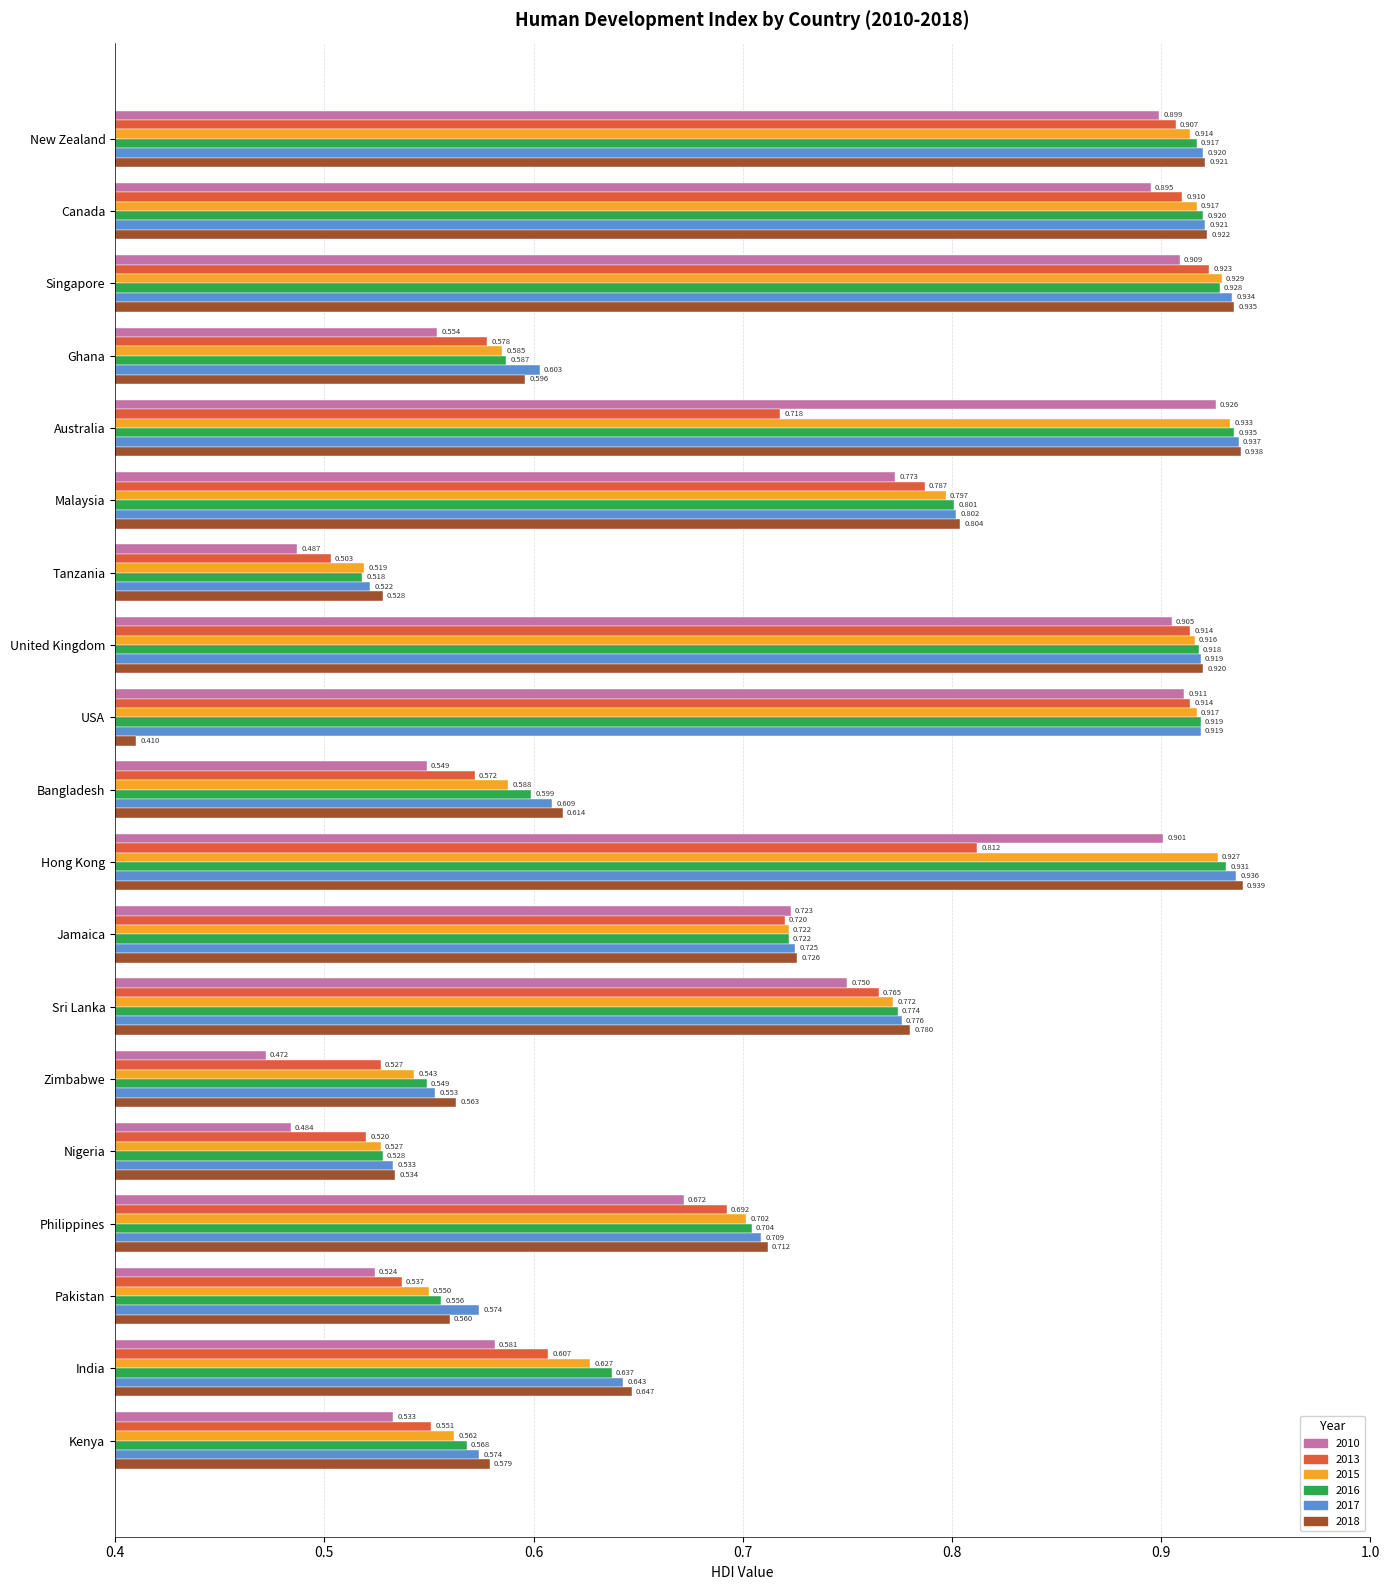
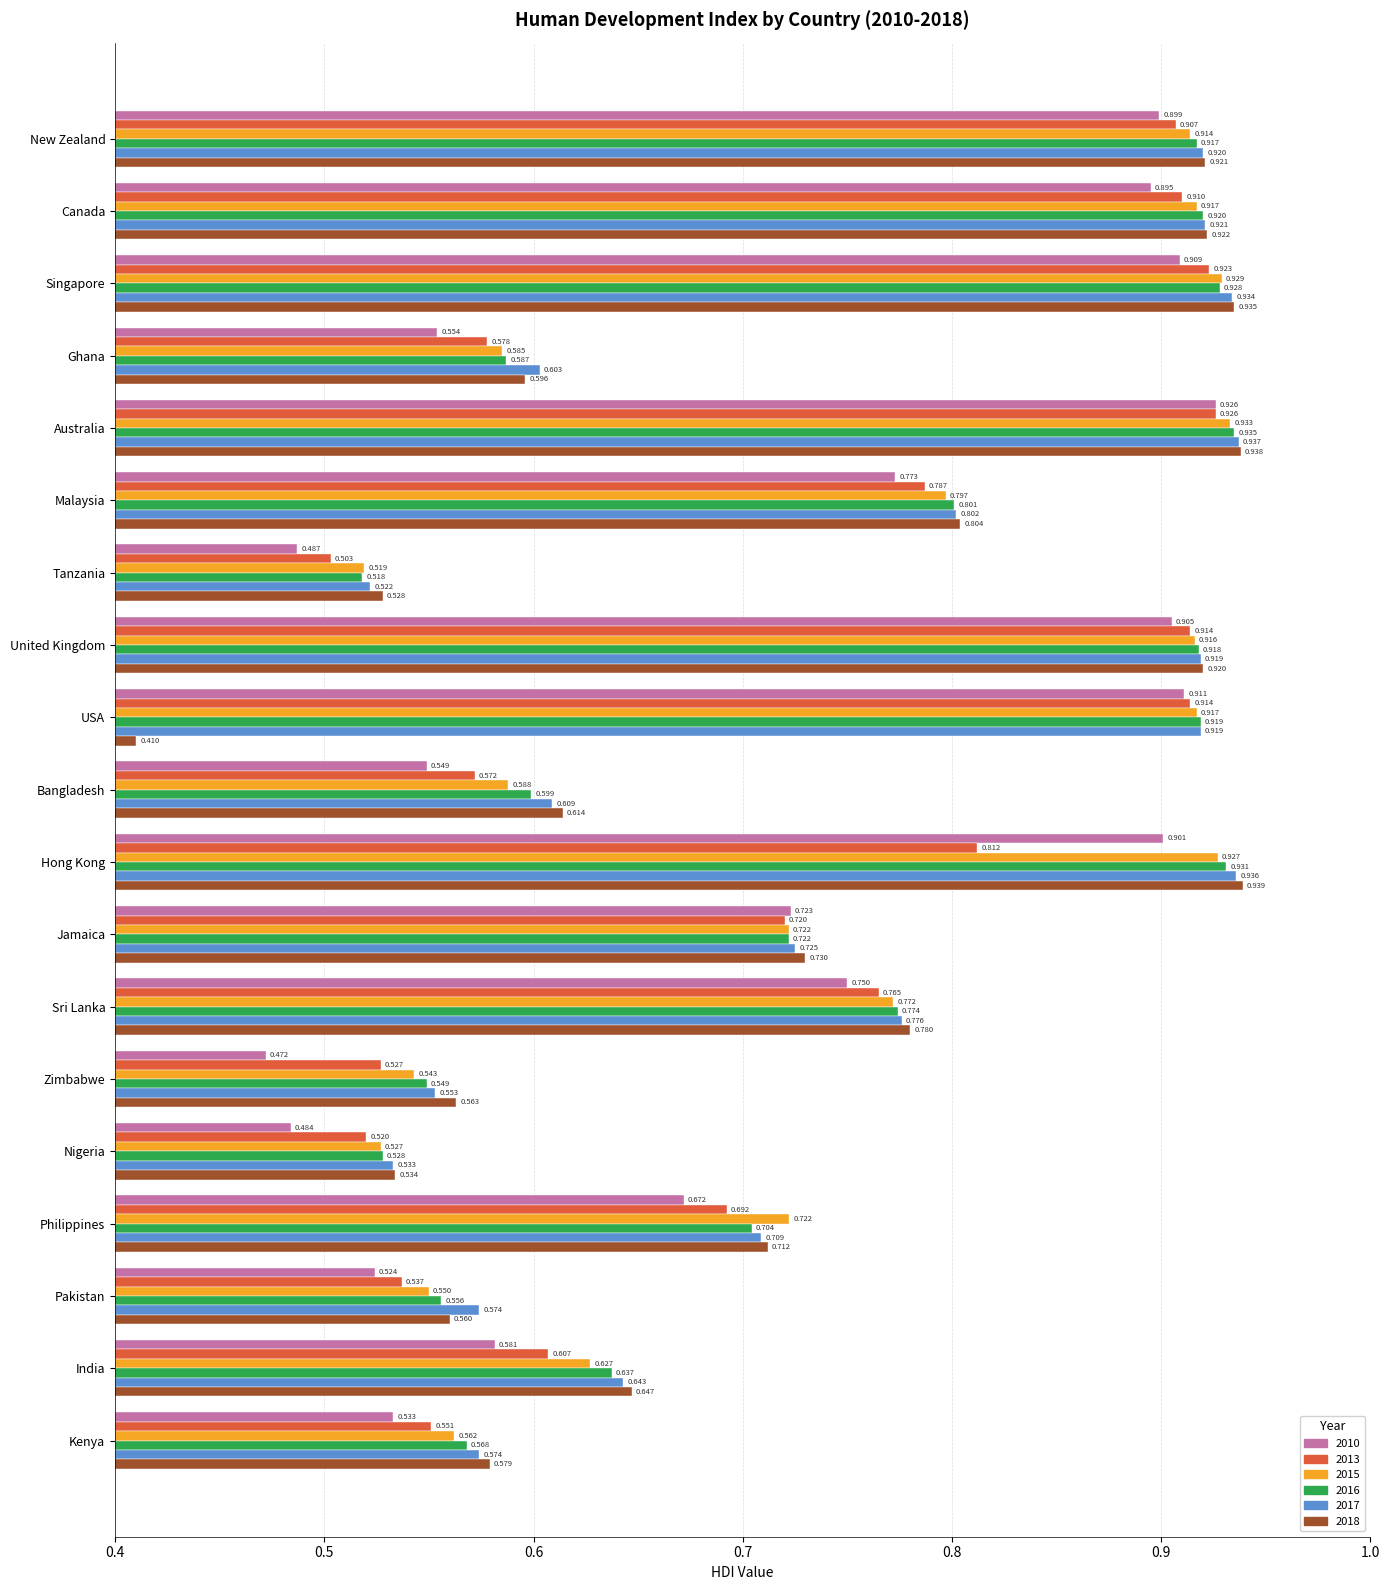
2013, Australia: 0.718 -> 0.926
2018, Jamaica: 0.726 -> 0.730
2015, Philippines: 0.702 -> 0.722
